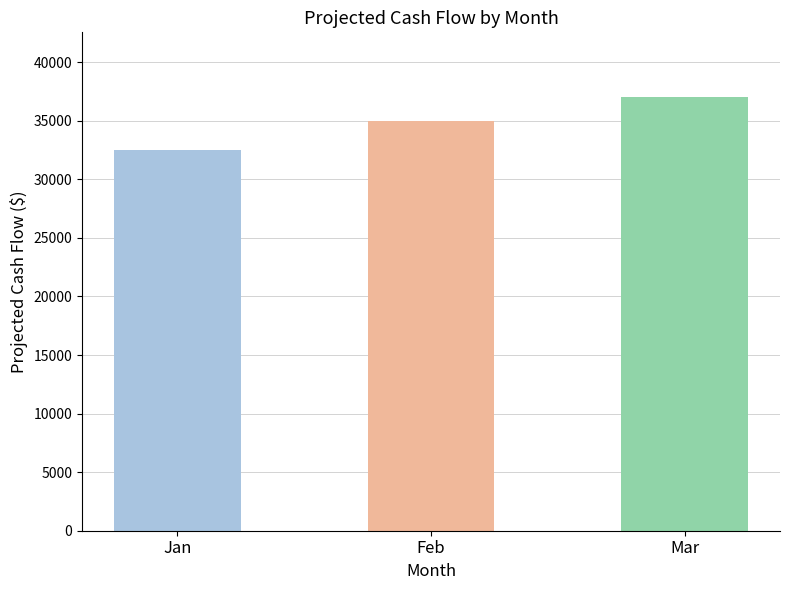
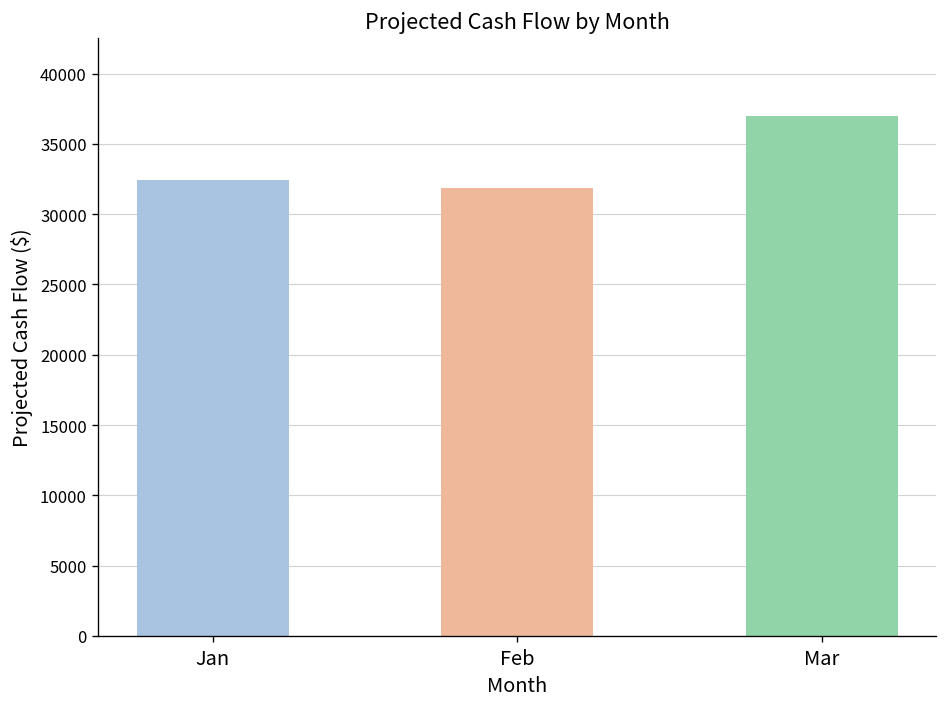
Feb: 35000 -> 31900
